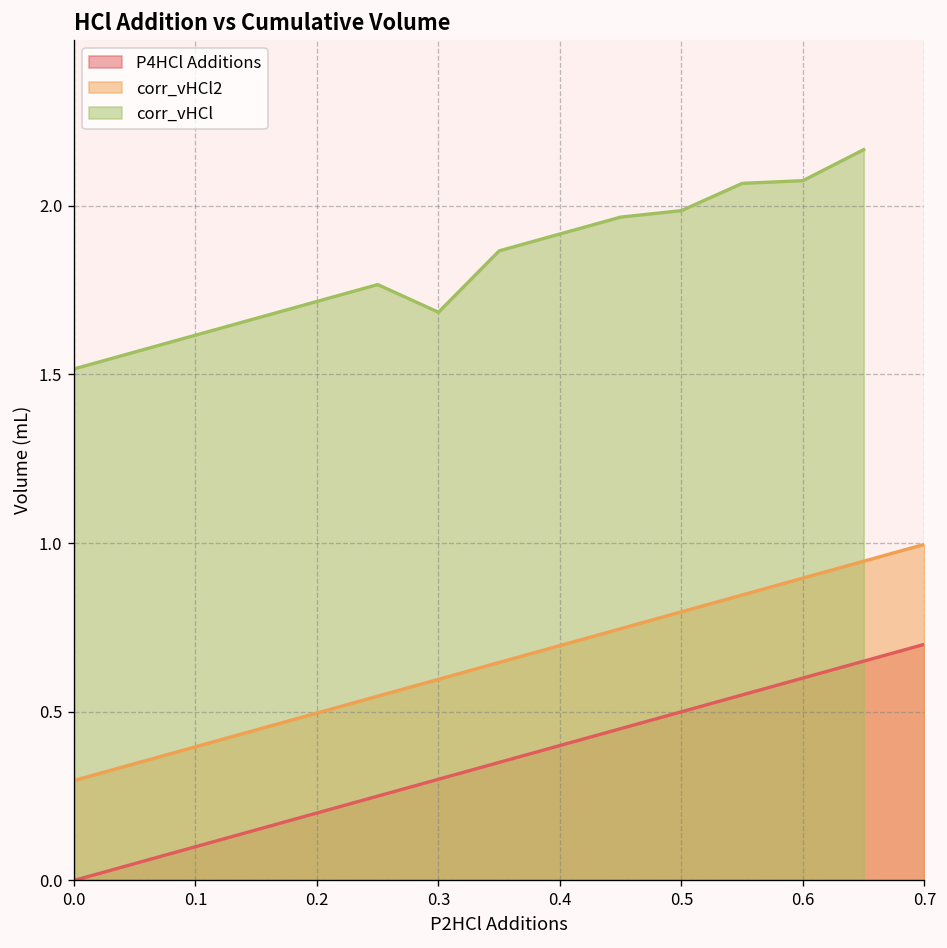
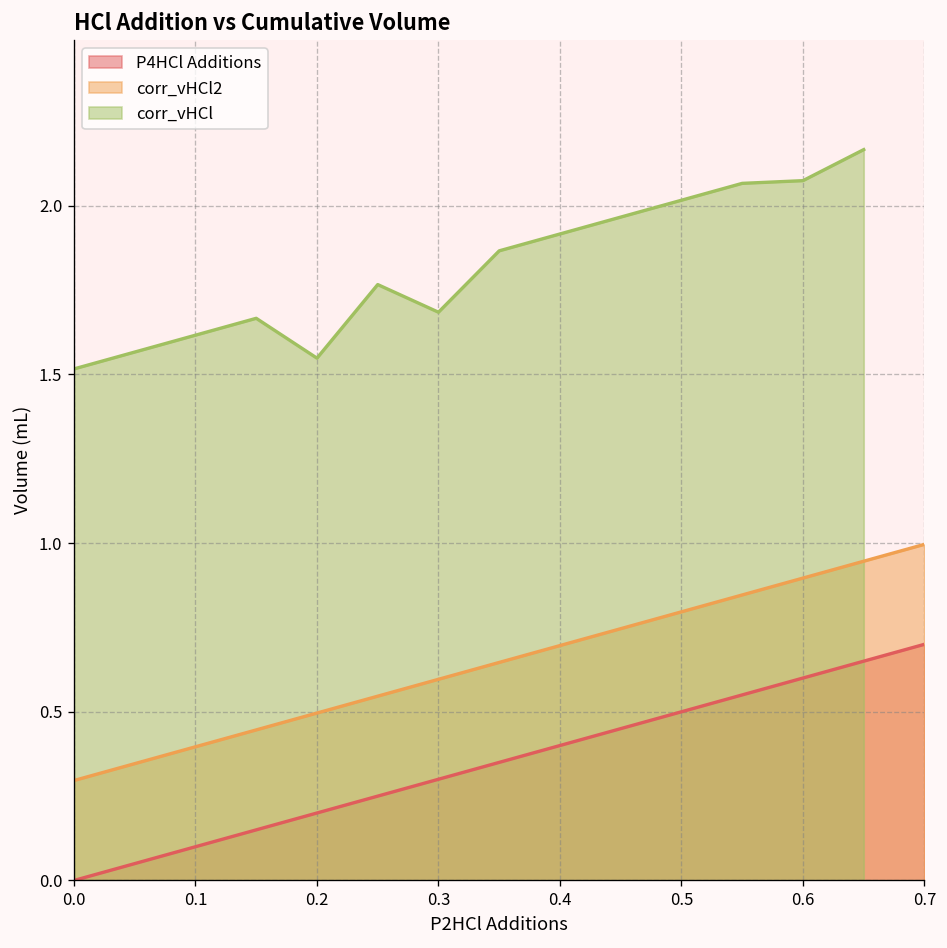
corr_vHCl, 0.2: 1.72 -> 1.55
corr_vHCl, 0.5: 1.99 -> 2.02
